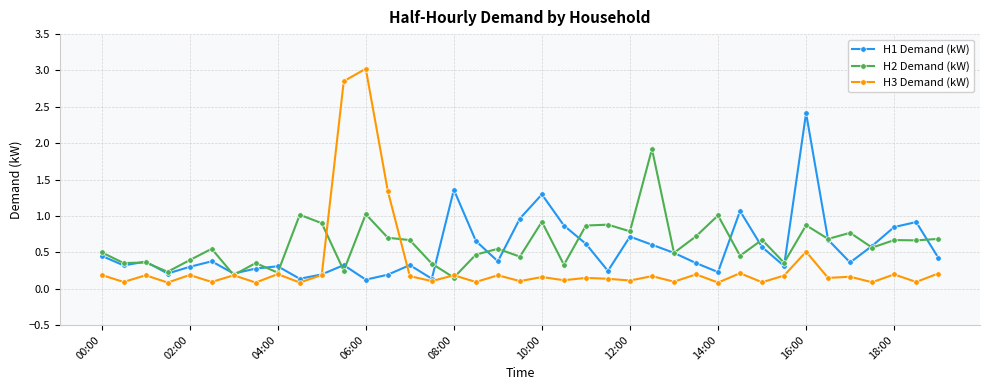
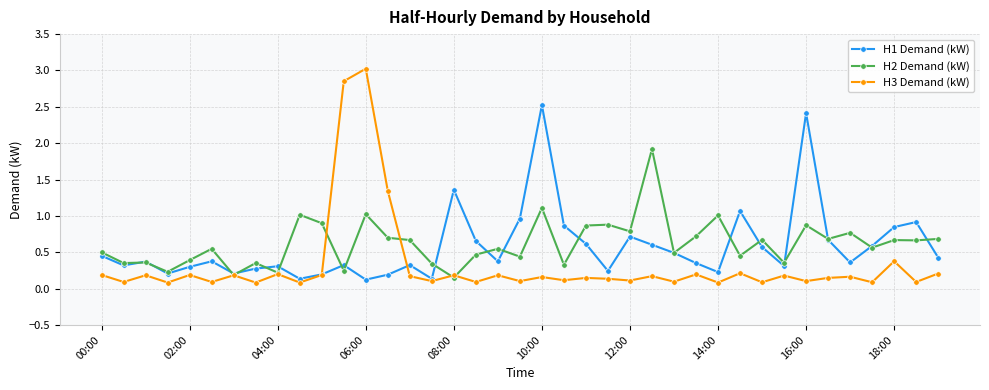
H1 Demand (kW), 10:00: 1.3 -> 2.5
H2 Demand (kW), 10:00: 0.9 -> 1.1
H3 Demand (kW), 16:00: 0.5 -> 0.1
H3 Demand (kW), 18:00: 0.2 -> 0.4
